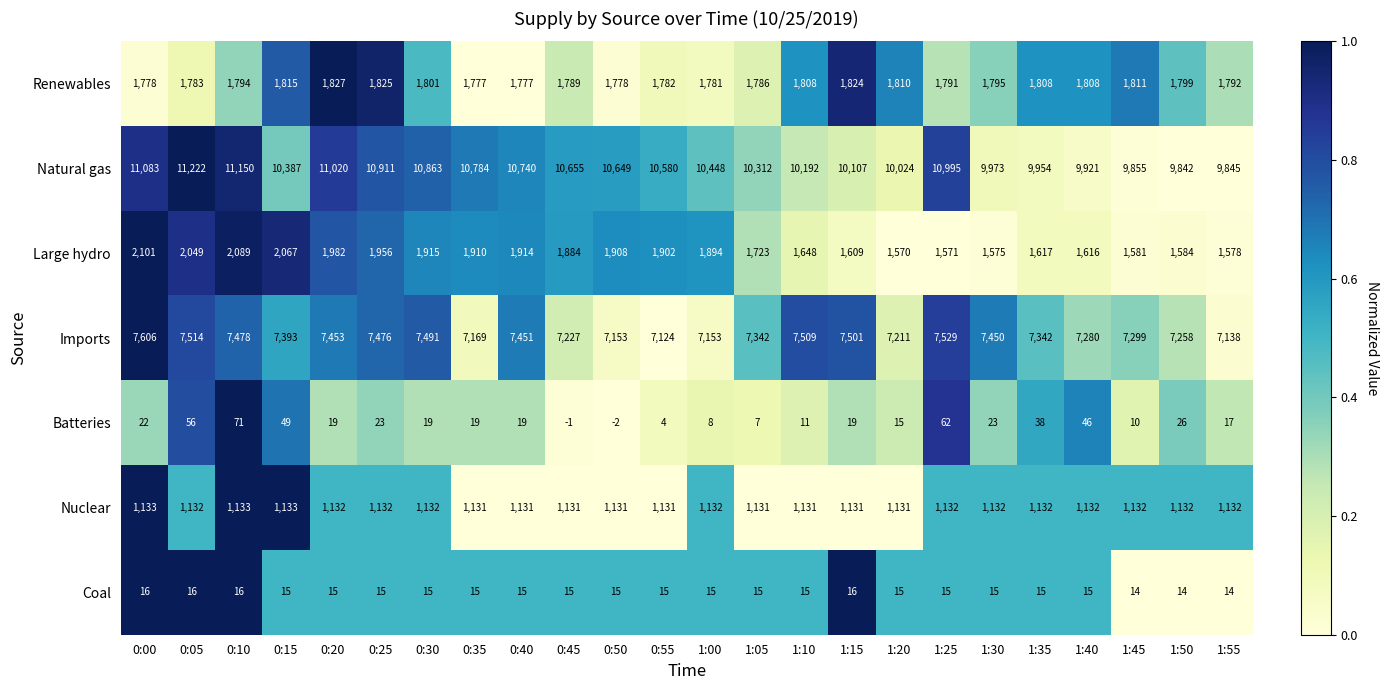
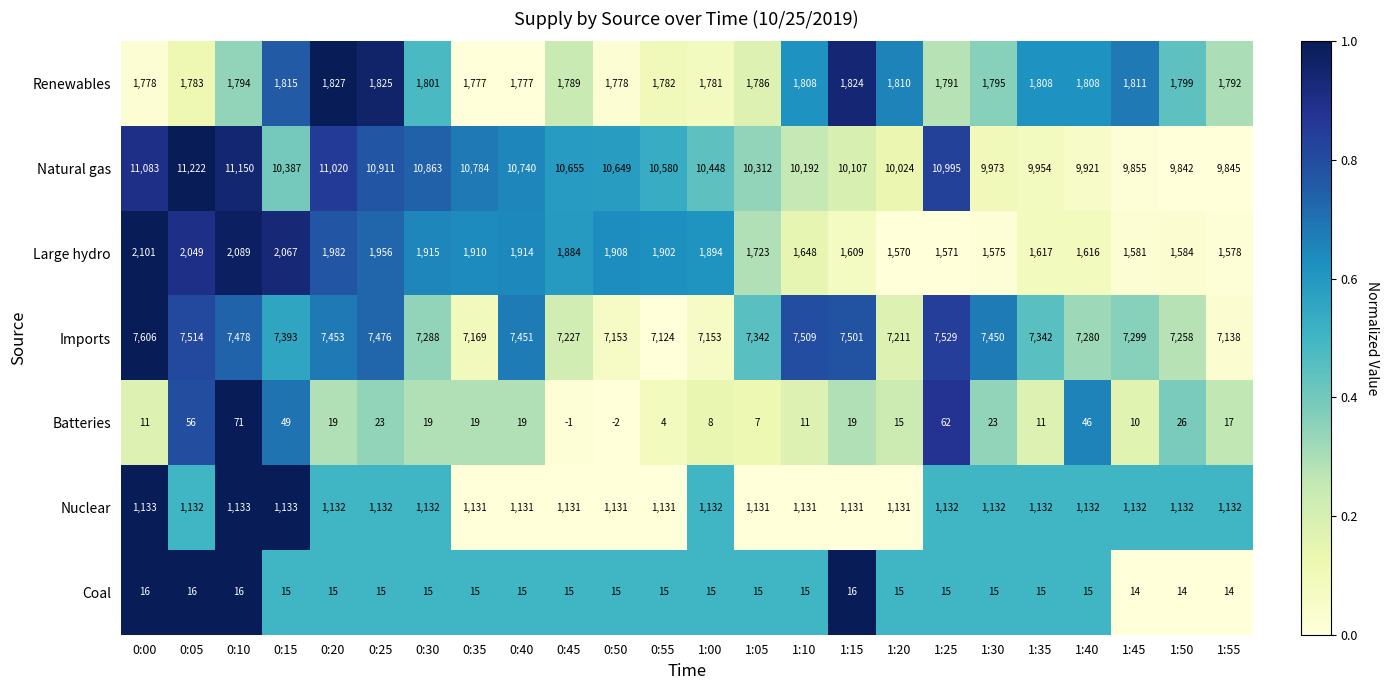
Imports, 0:30: 7,491 -> 7,288
Batteries, 0:00: 22 -> 11
Batteries, 1:35: 38 -> 11
